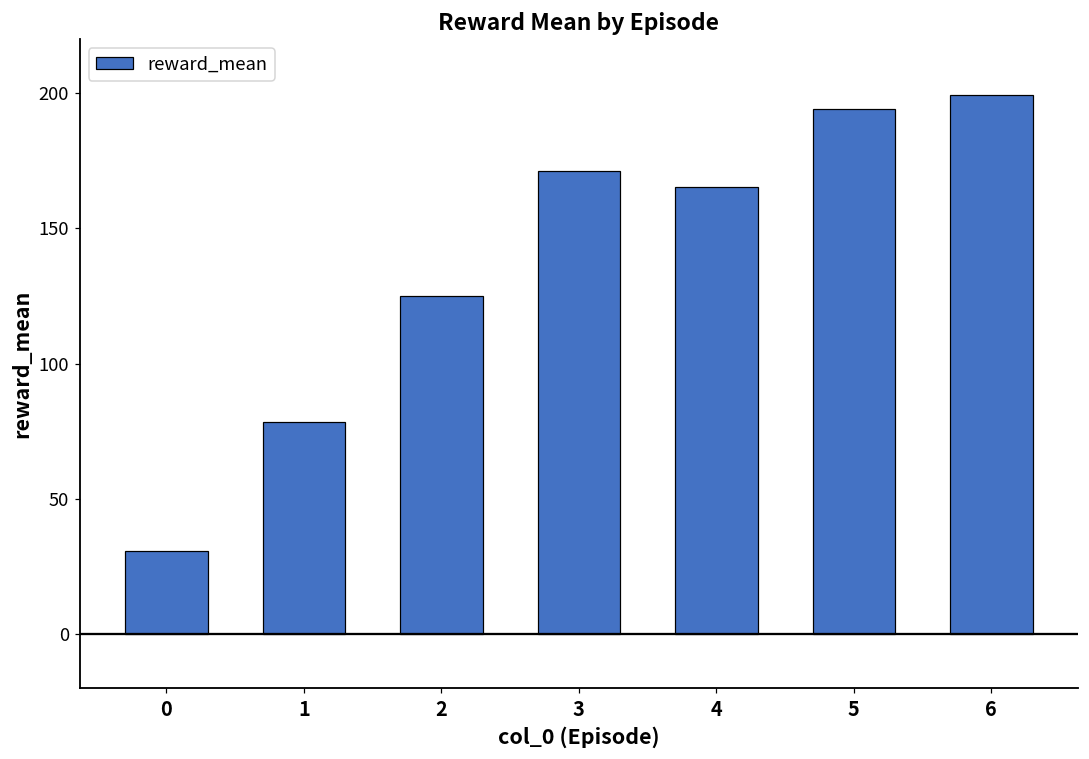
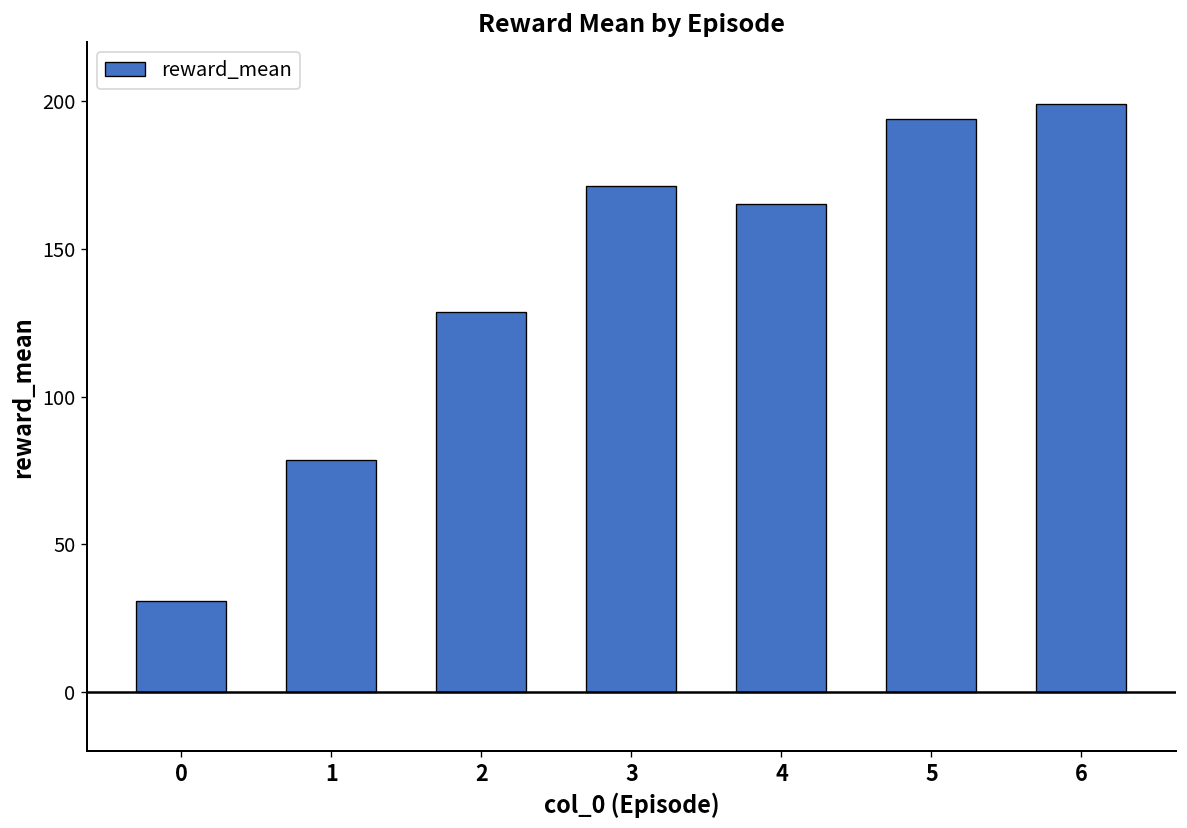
2: 125 -> 129
